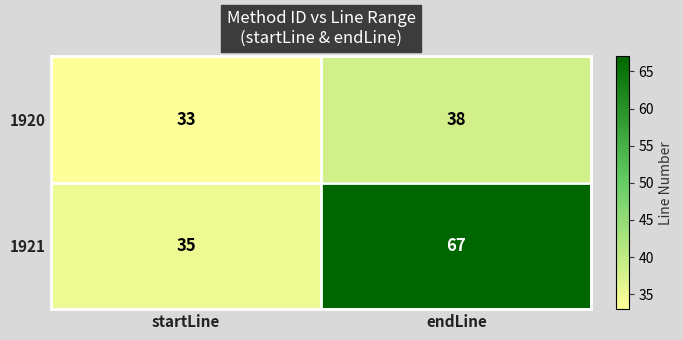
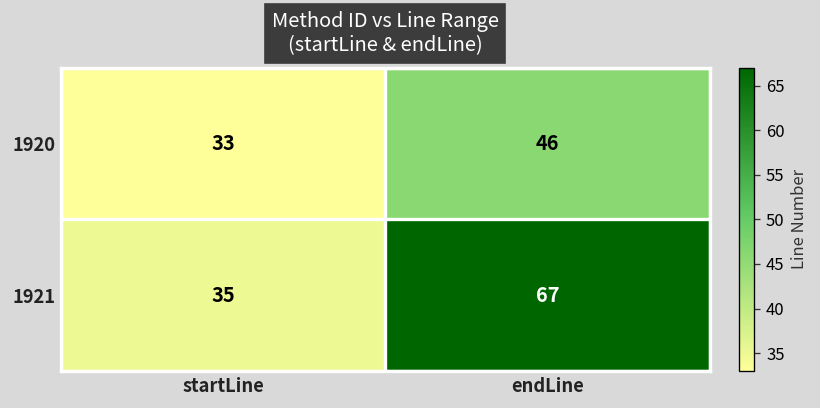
1920, endLine: 38 -> 46
